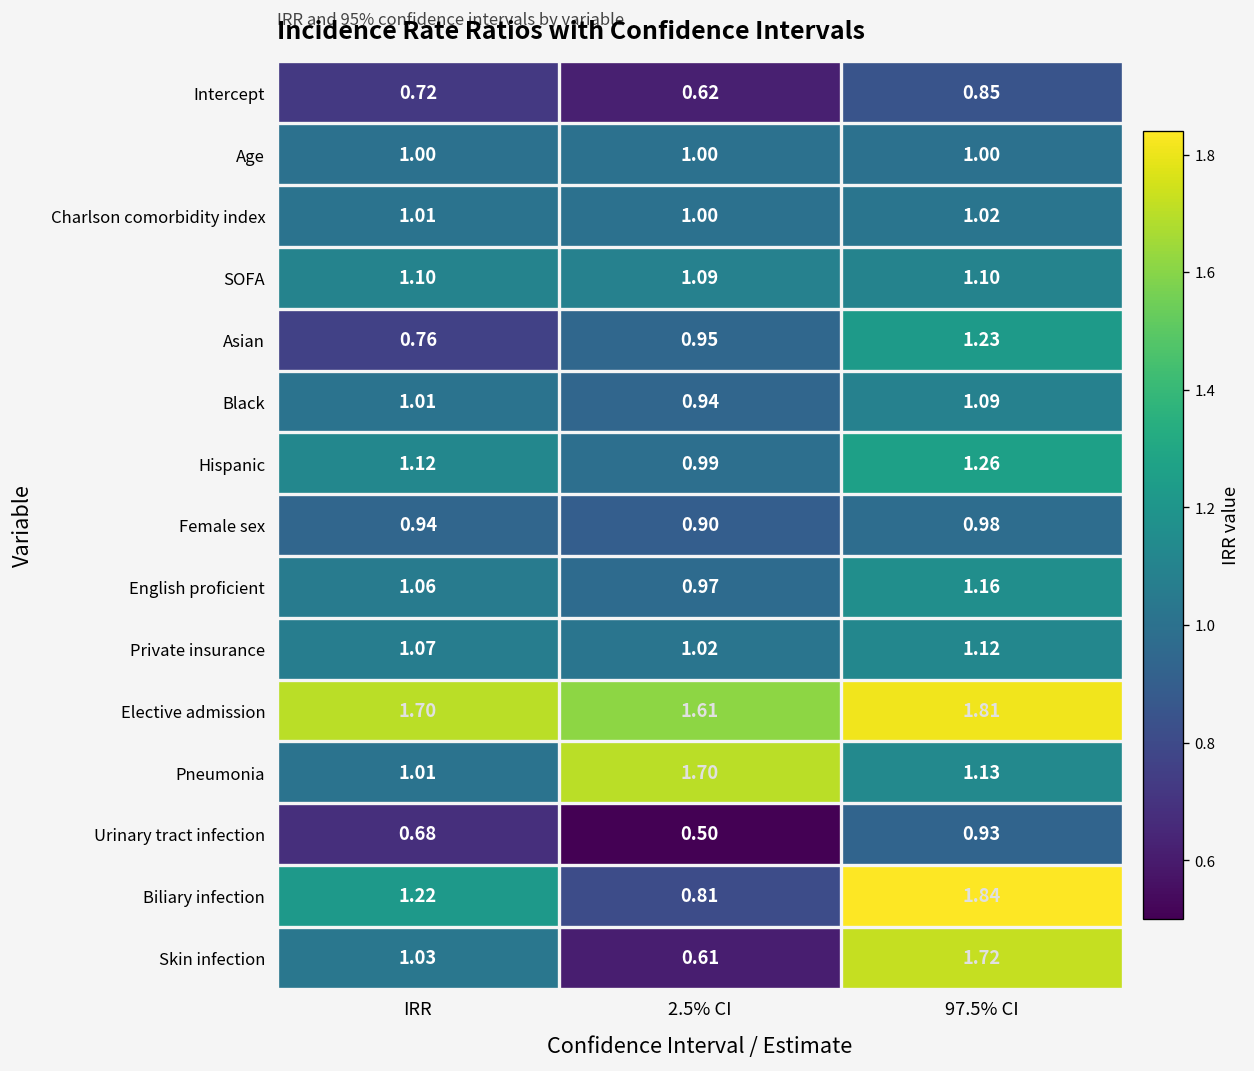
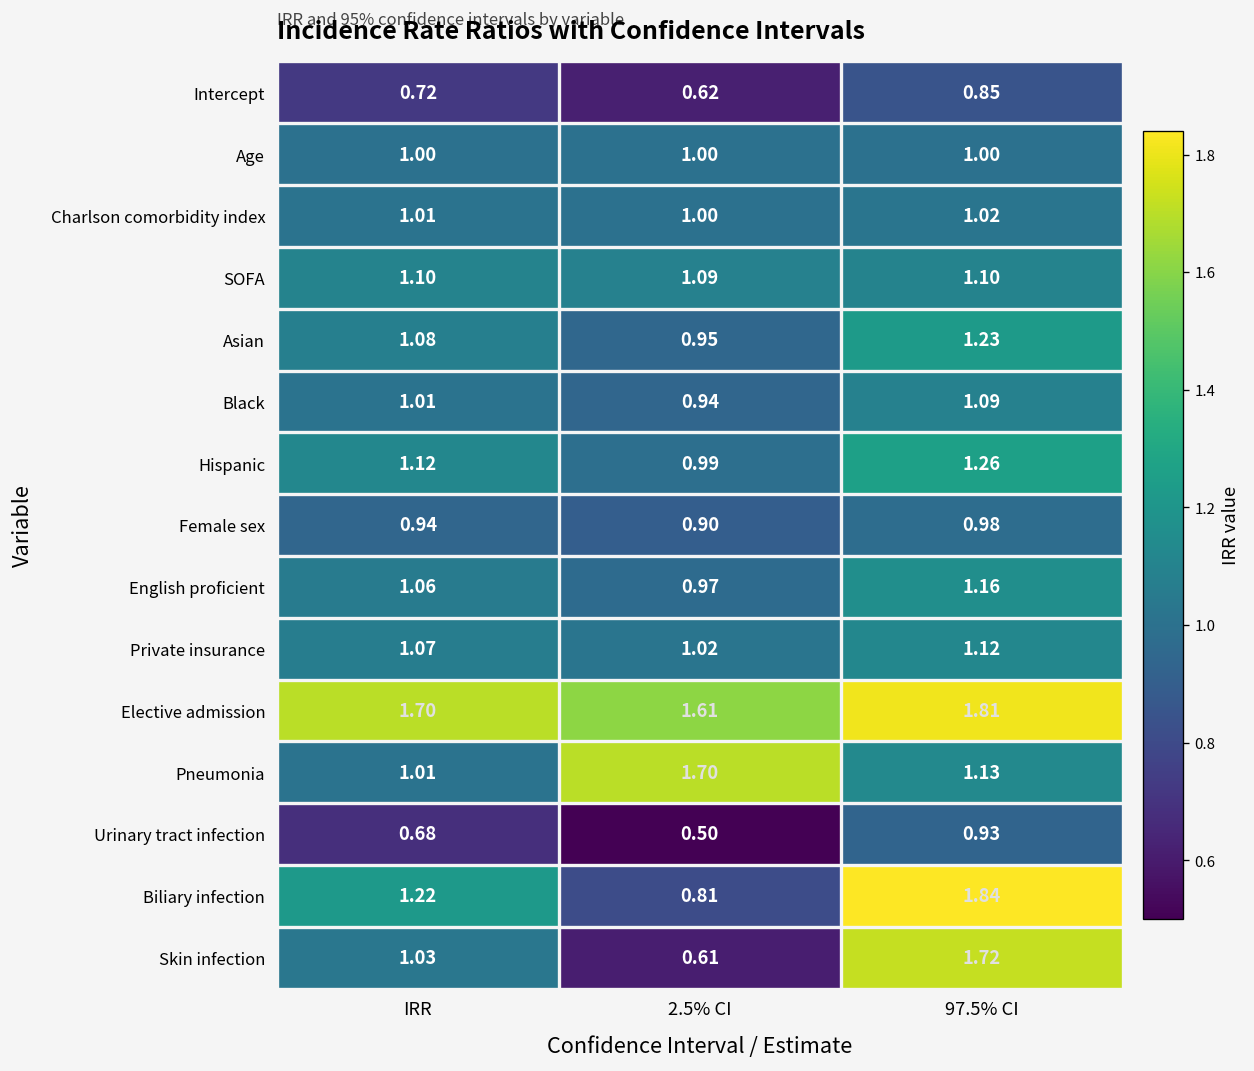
Asian, IRR: 0.76 -> 1.08
